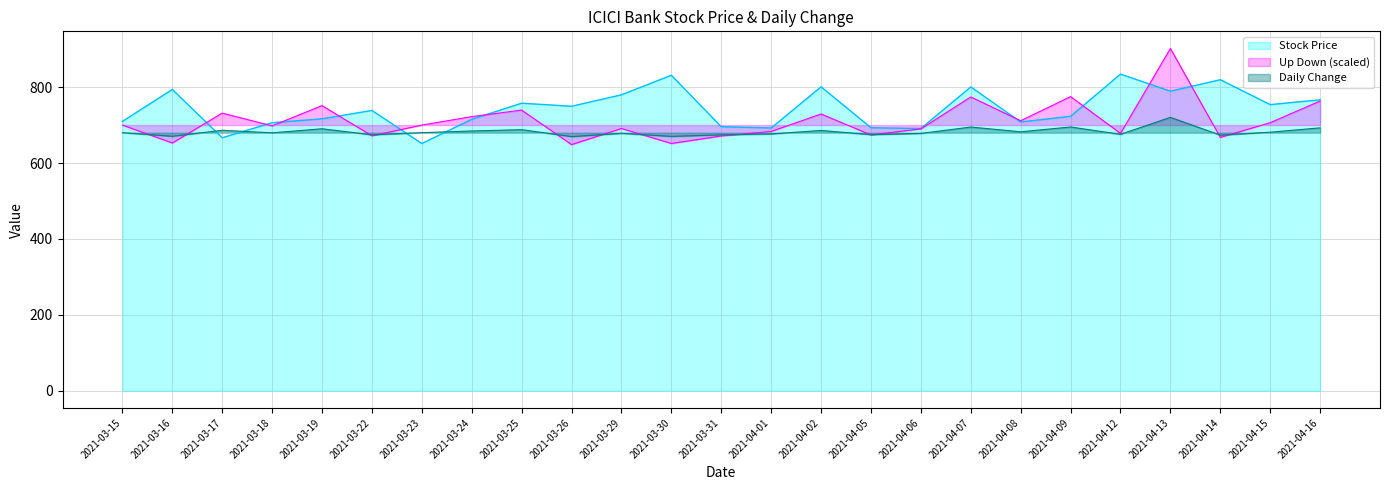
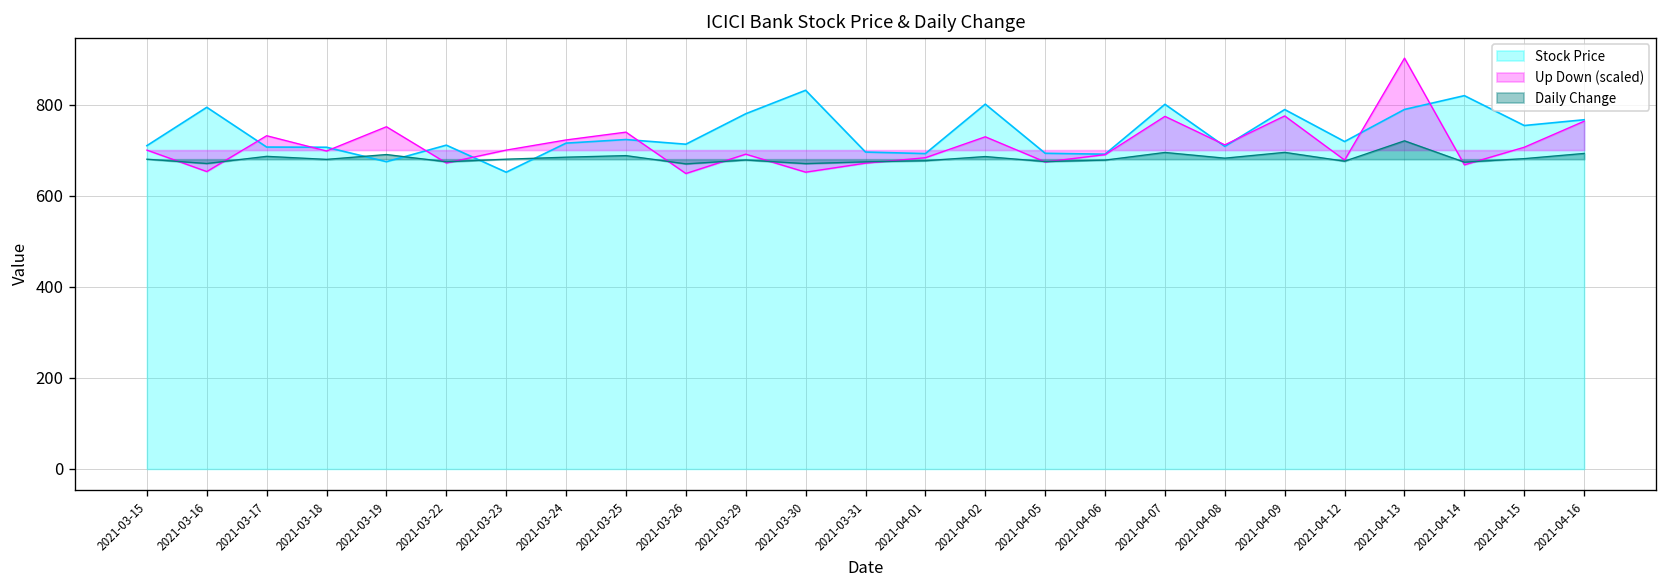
Stock Price, 2021-03-17: 670 -> 710
Stock Price, 2021-03-19: 720 -> 670
Stock Price, 2021-03-22: 740 -> 710
Stock Price, 2021-03-25: 760 -> 720
Stock Price, 2021-03-26: 750 -> 710
Stock Price, 2021-04-09: 720 -> 790
Stock Price, 2021-04-12: 830 -> 720
